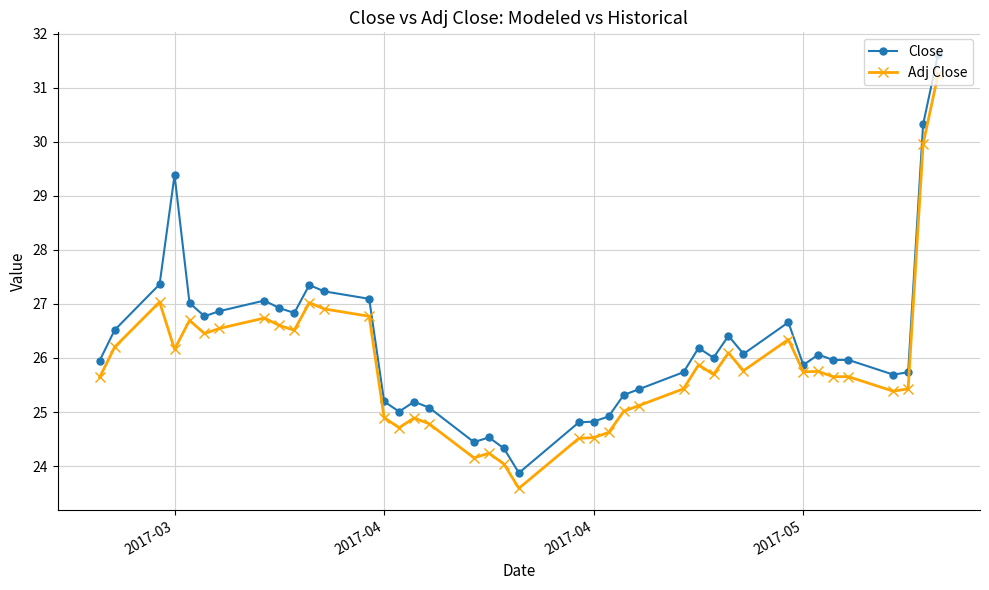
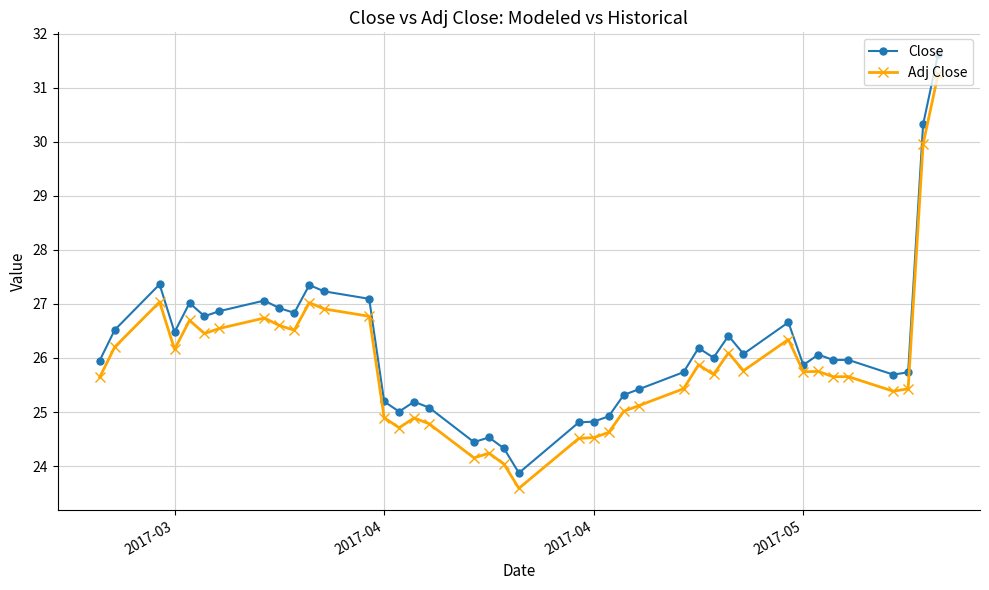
Close, 2017-03: 29.4 -> 26.5
